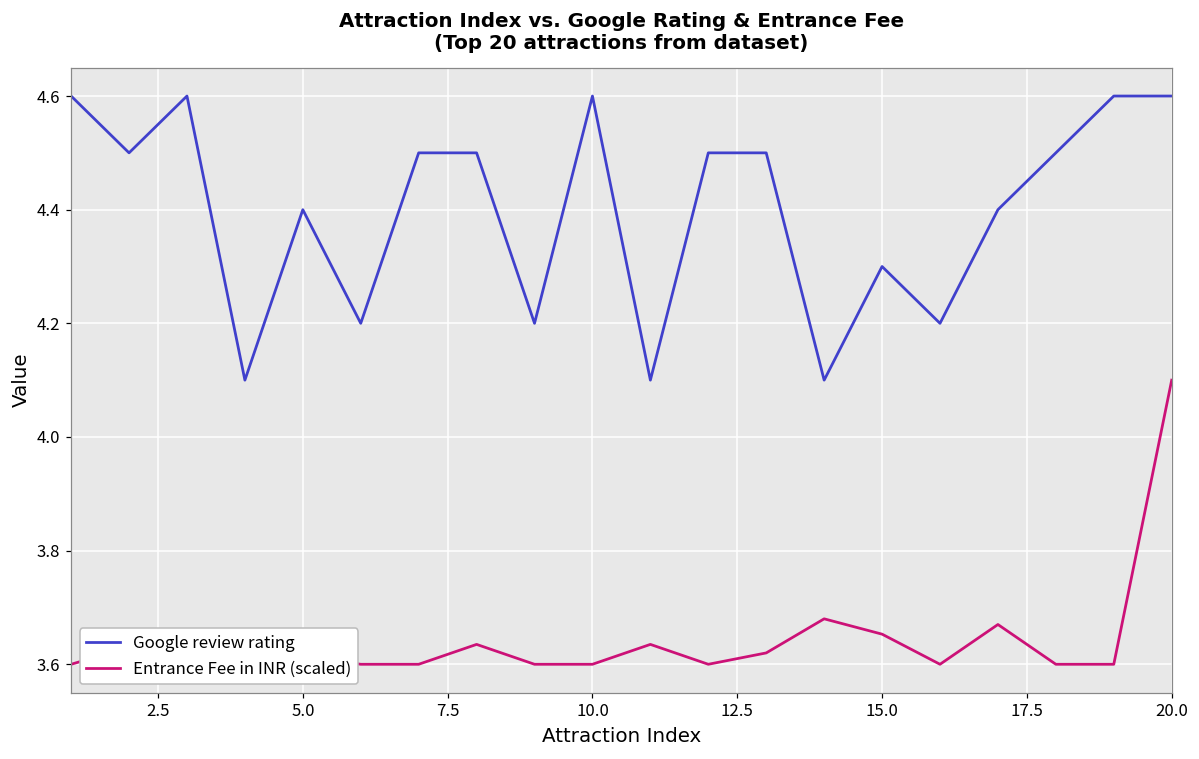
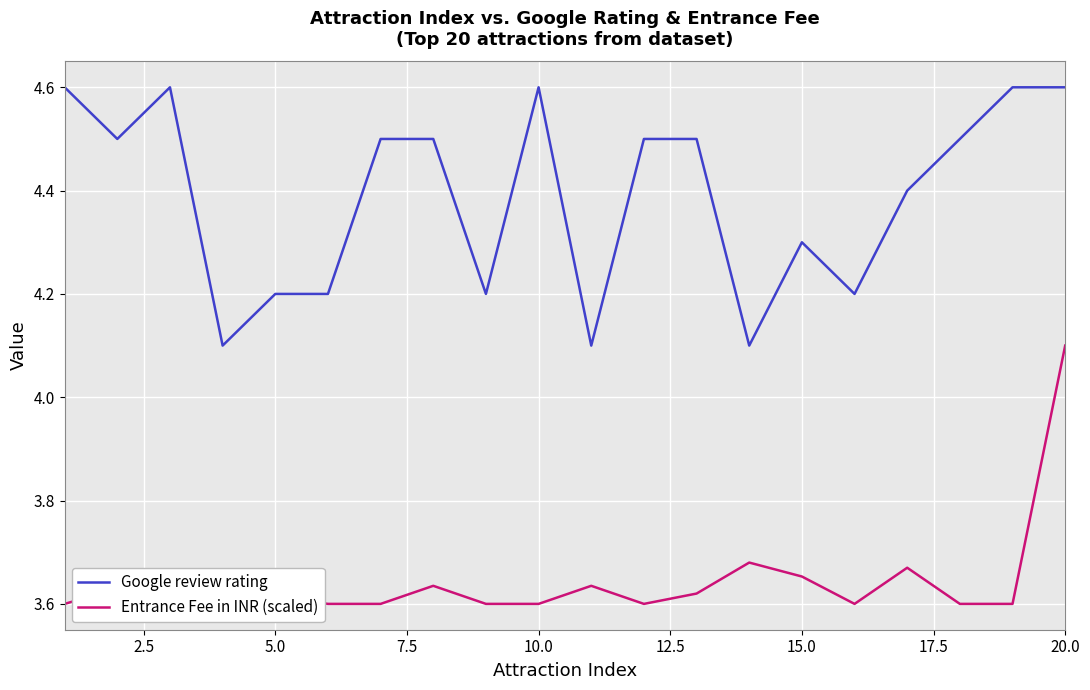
Google review rating, 5.0: 4.4 -> 4.2
